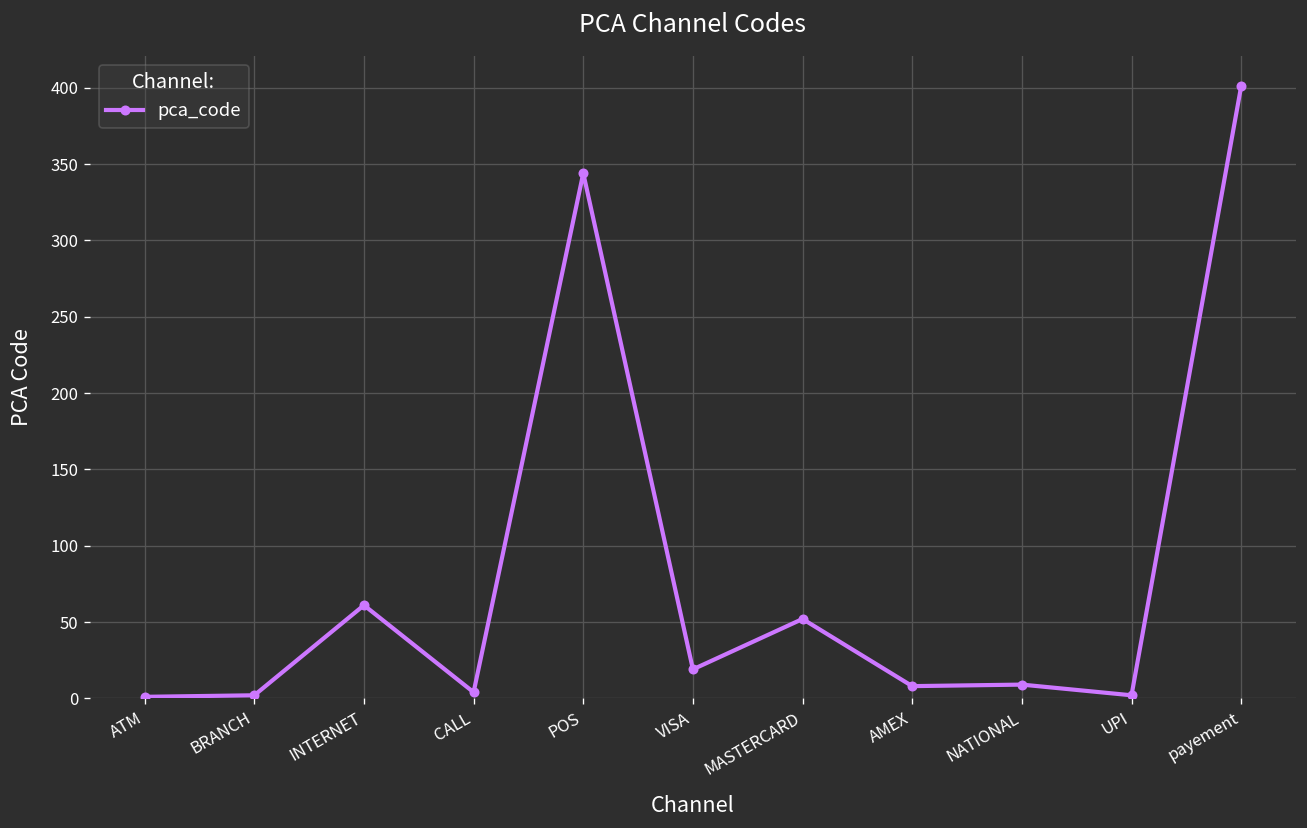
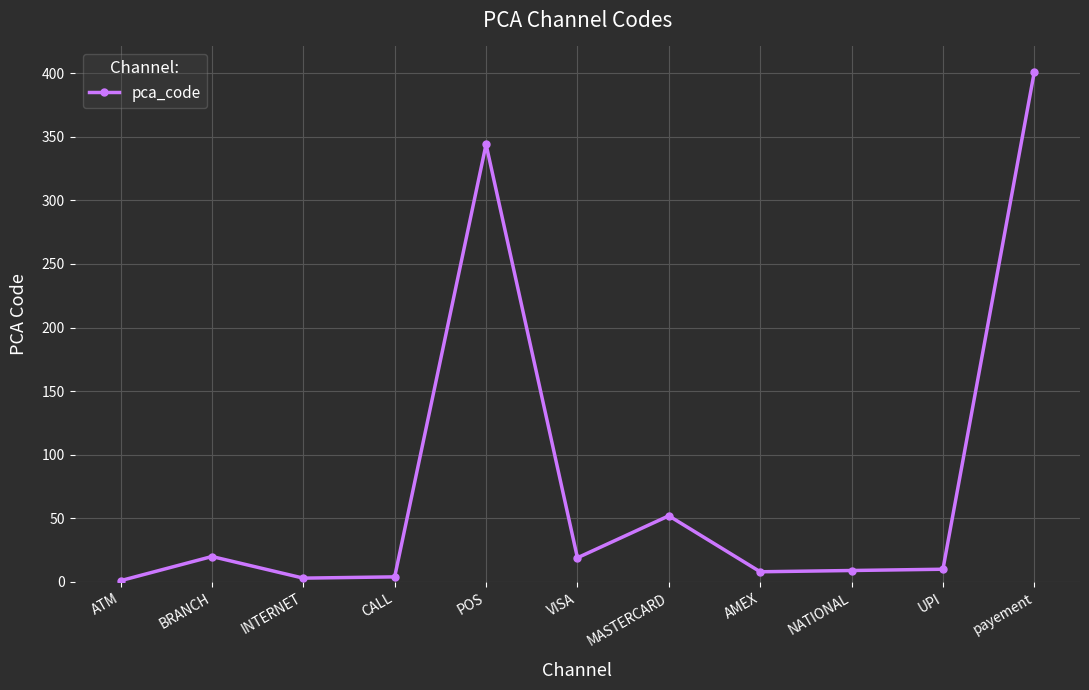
BRANCH: 2 -> 20
INTERNET: 61 -> 3
UPI: 2 -> 10
